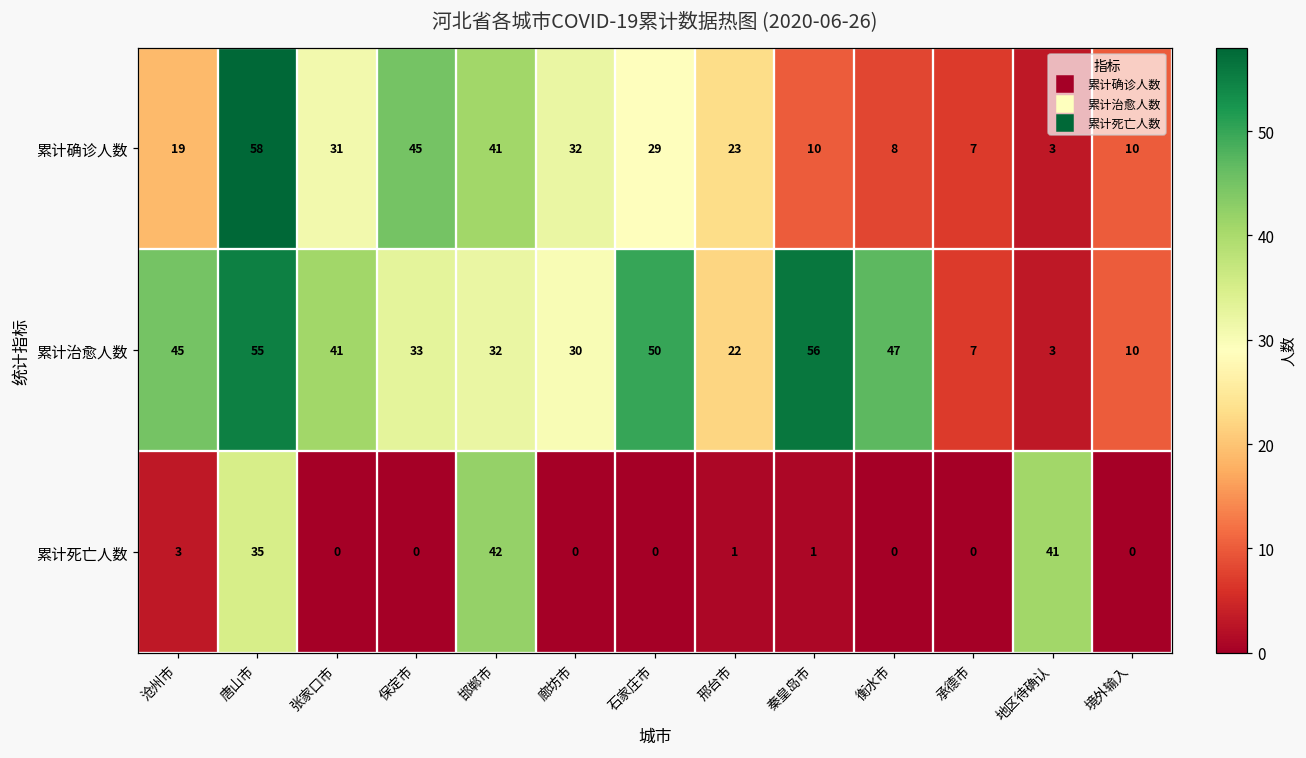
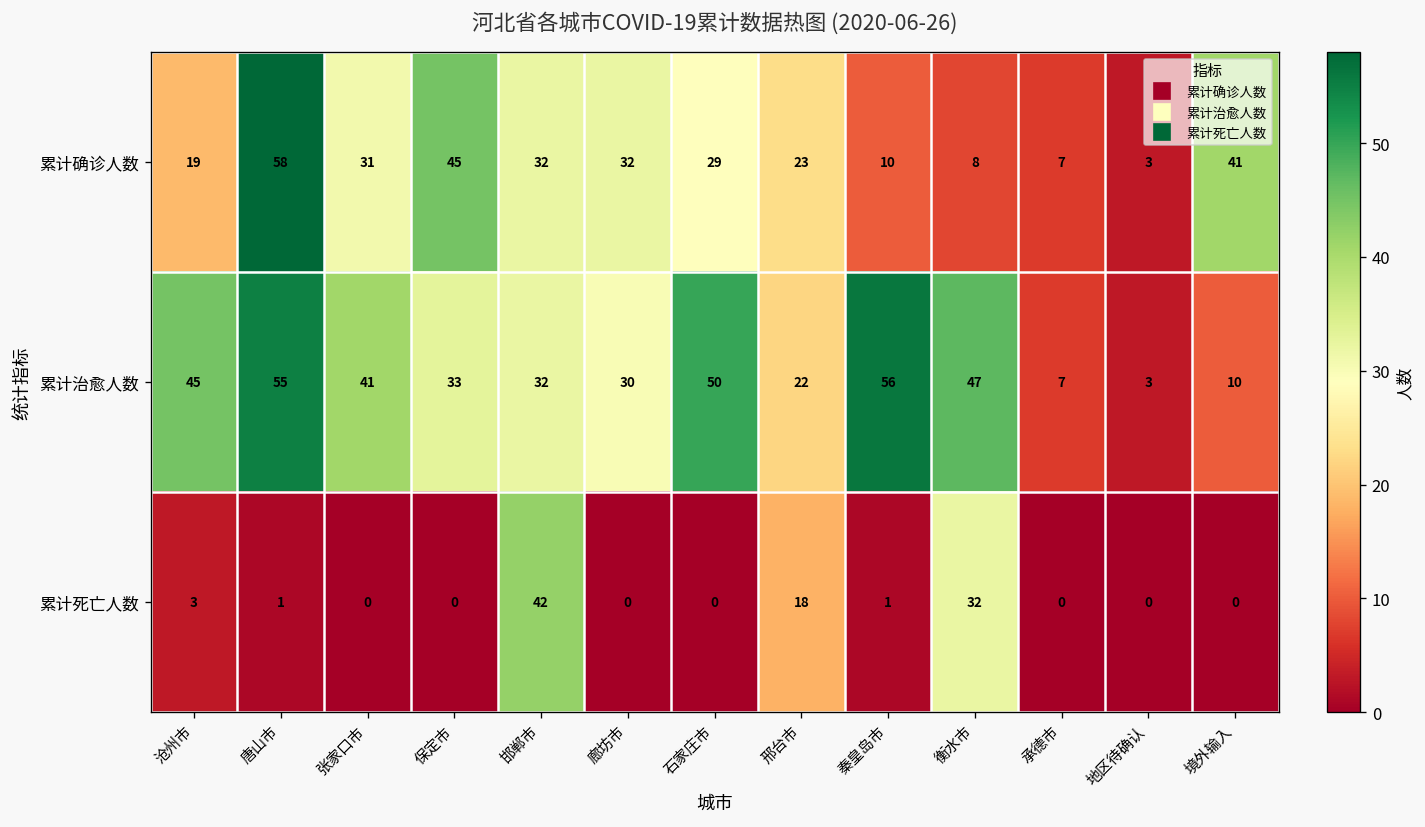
累计确诊人数, 邯郸市: 41 -> 32
累计确诊人数, 境外输入: 10 -> 41
累计死亡人数, 唐山市: 35 -> 1
累计死亡人数, 邢台市: 1 -> 18
累计死亡人数, 衡水市: 0 -> 32
累计死亡人数, 地区待确认: 41 -> 0
